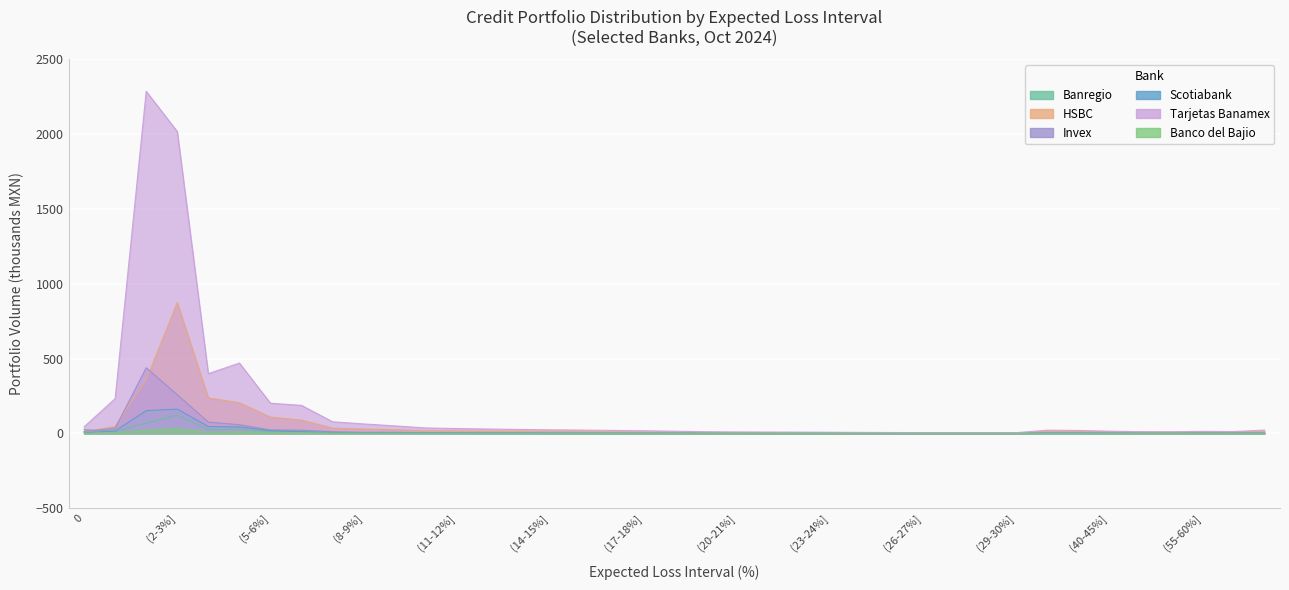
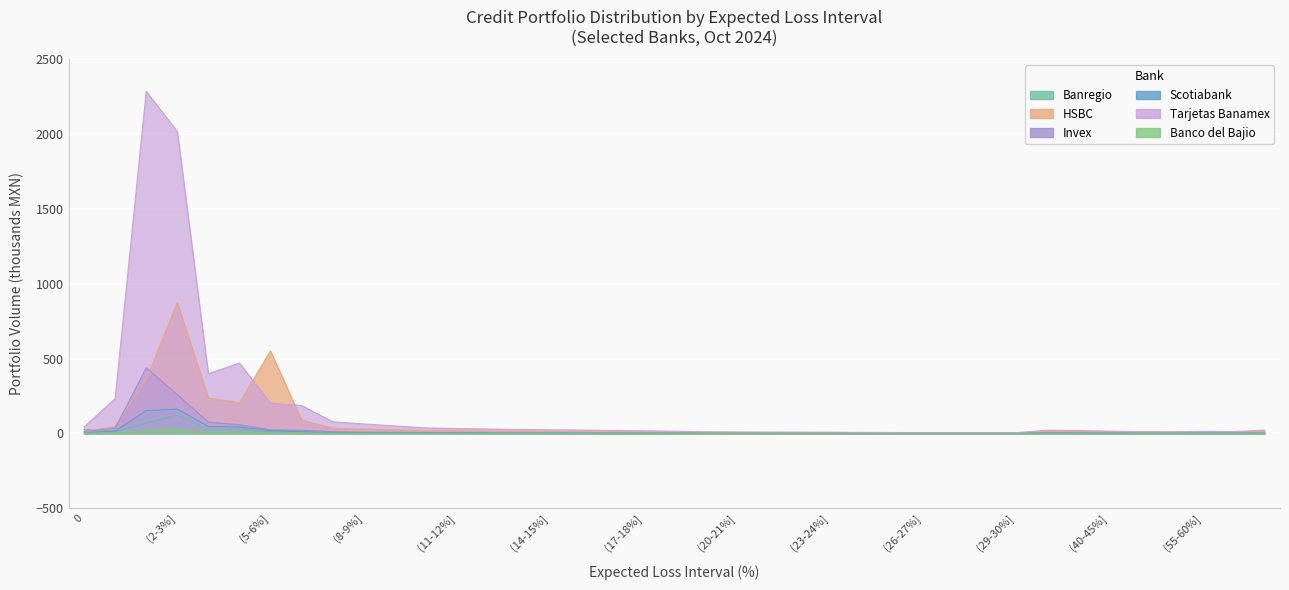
HSBC, (5-6%]: 110 -> 550
